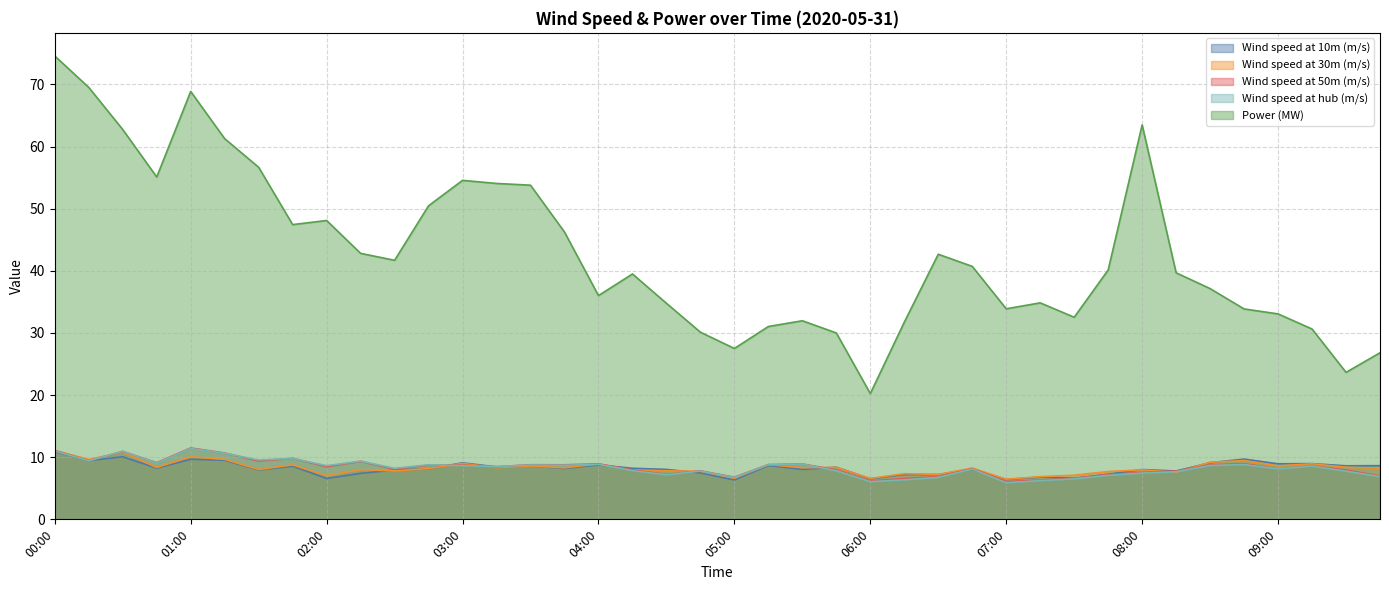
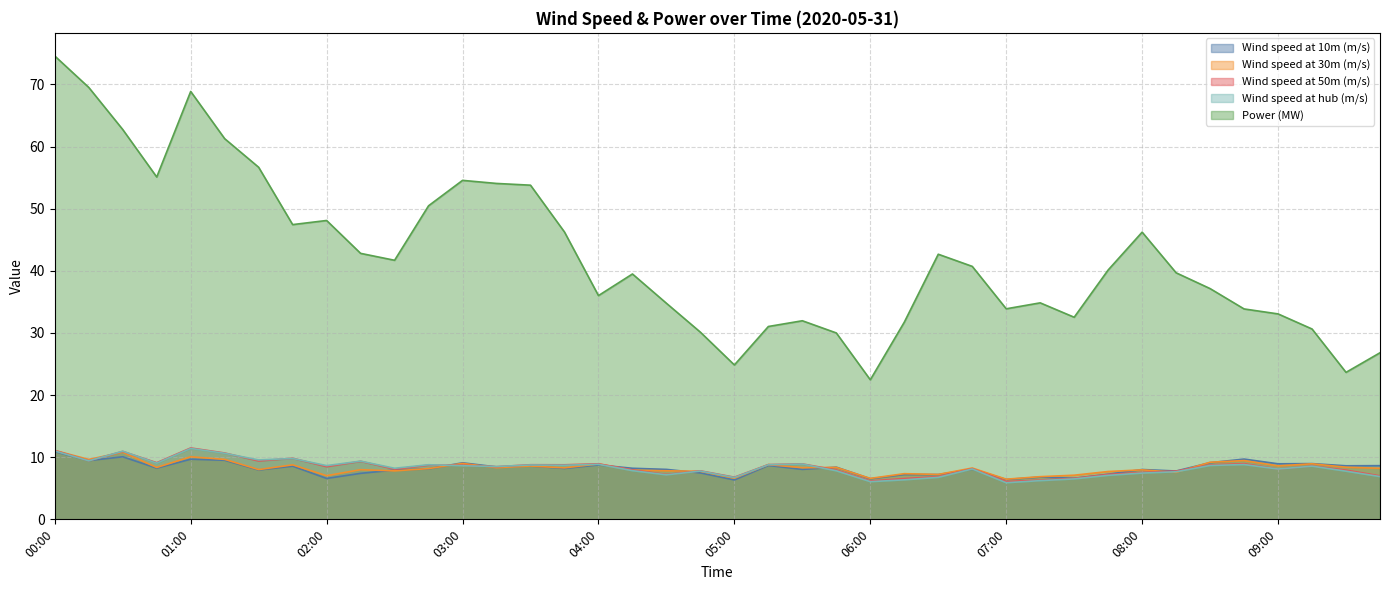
Power (MW), 05:00: 28 -> 25
Power (MW), 06:00: 20 -> 22
Power (MW), 08:00: 63 -> 46
